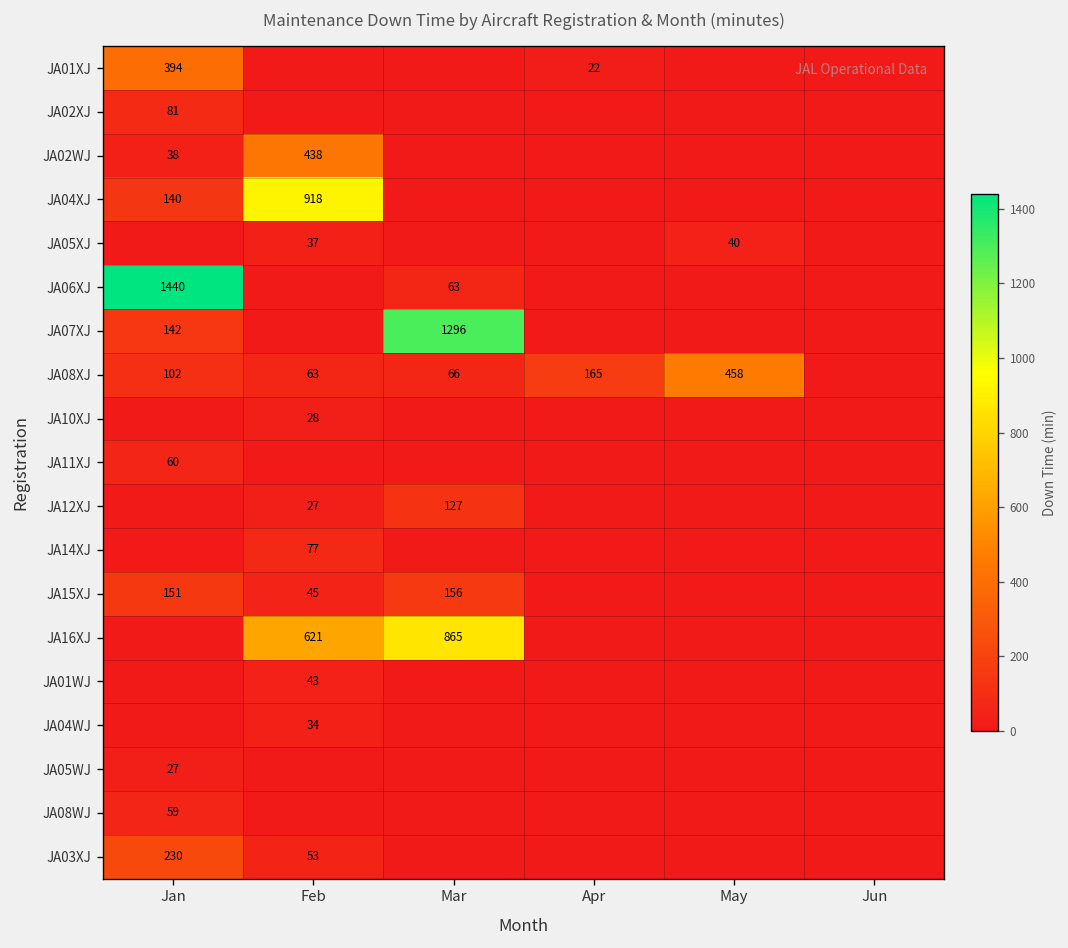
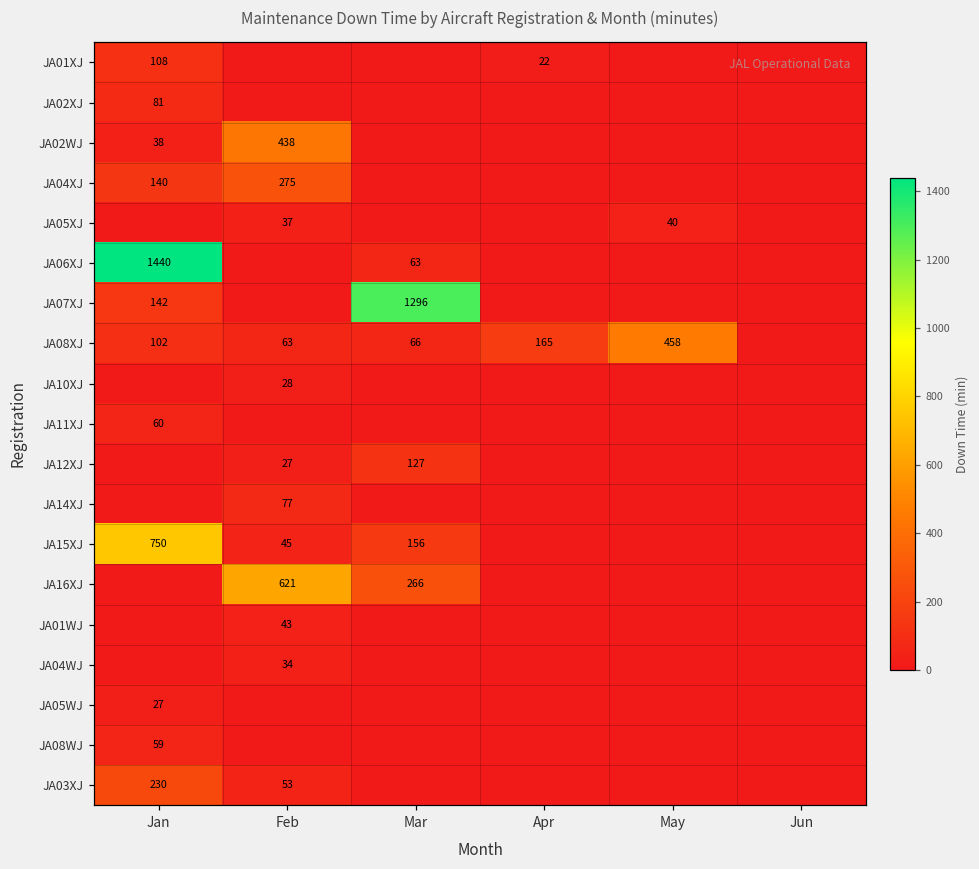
JA01XJ, Jan: 394 -> 108
JA04XJ, Feb: 918 -> 275
JA15XJ, Jan: 151 -> 750
JA16XJ, Mar: 865 -> 266
